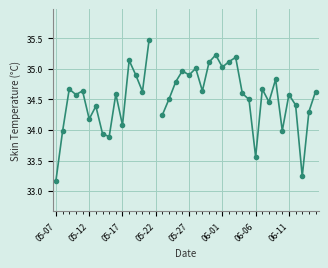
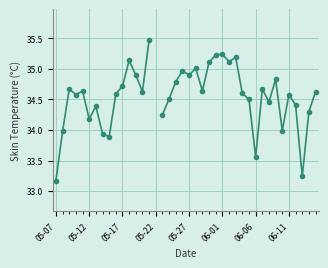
05-17: 34.1 -> 34.7
06-01: 35.0 -> 35.2
